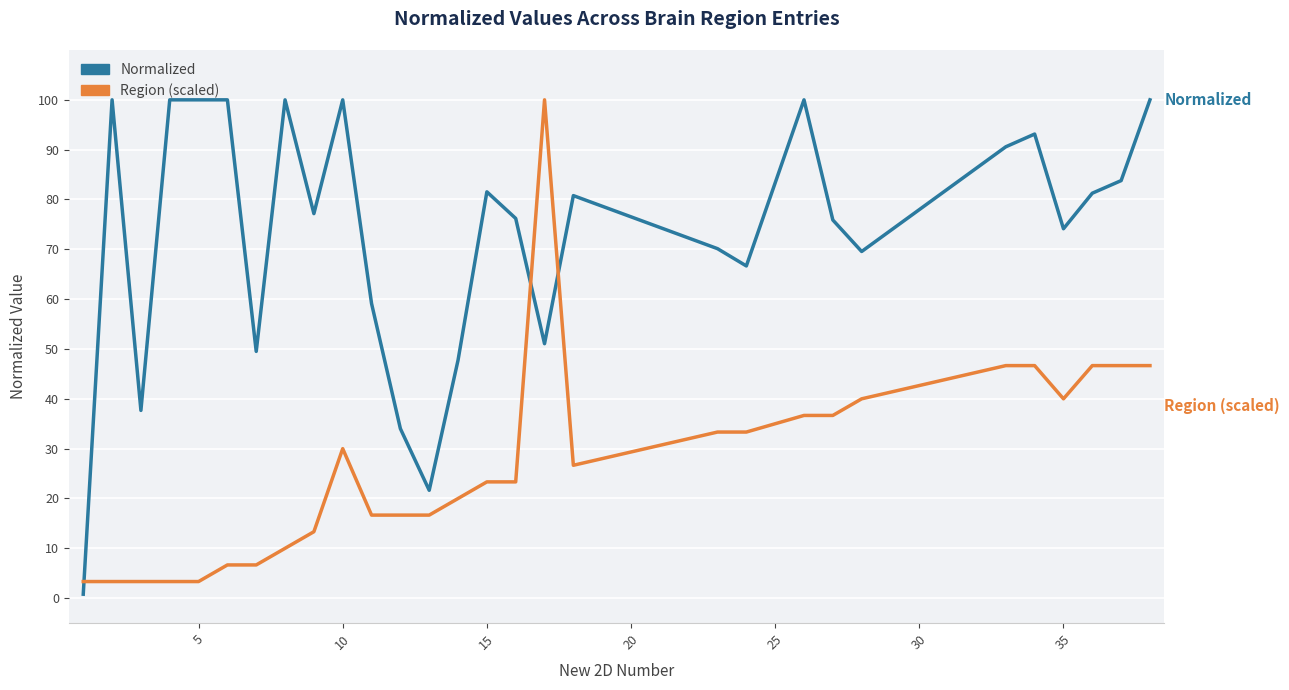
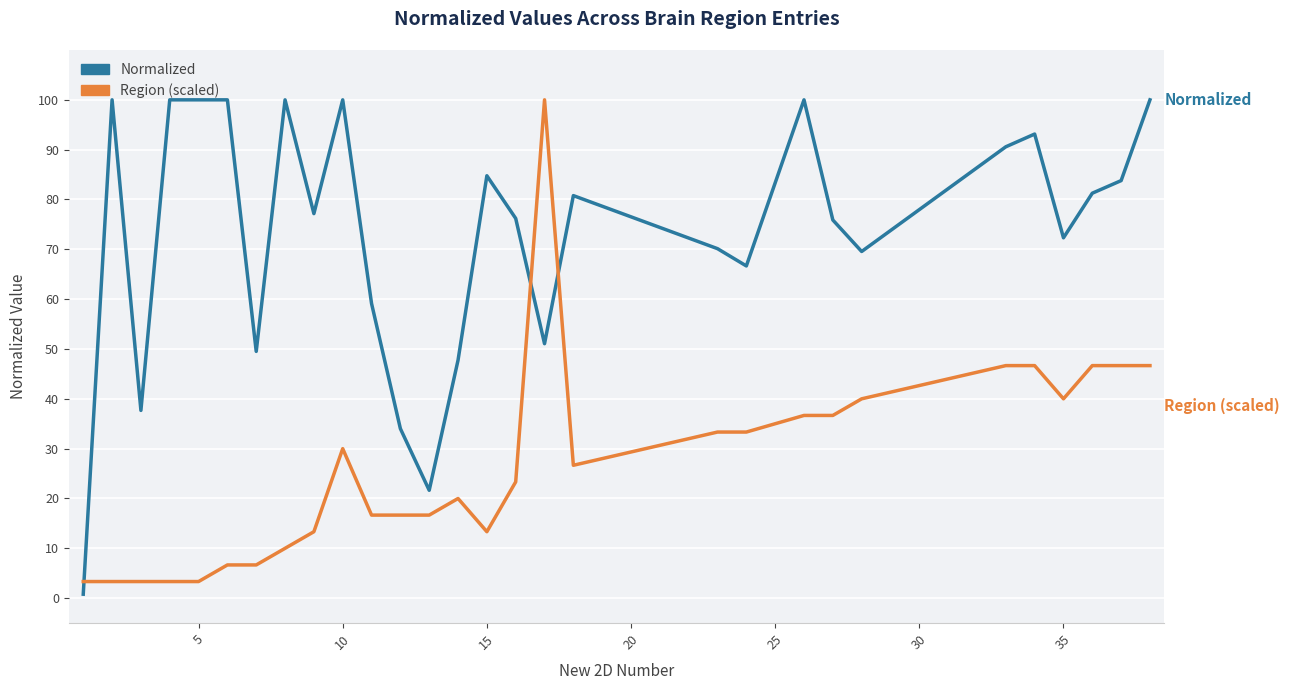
Normalized, 15: 82 -> 85
Region (scaled), 15: 23 -> 13
Normalized, 35: 74 -> 72
